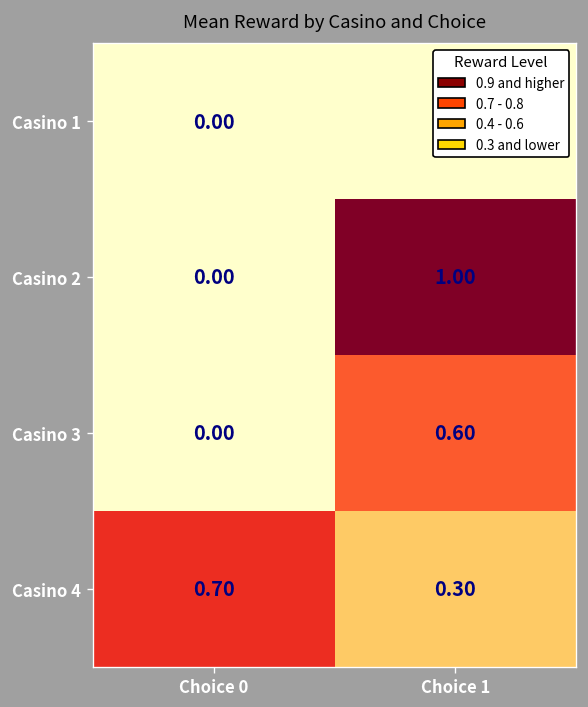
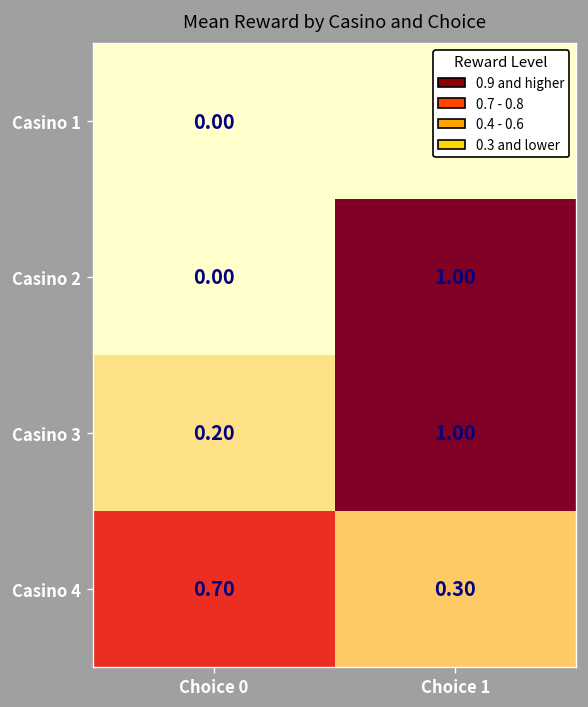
Casino 3, Choice 0: 0.00 -> 0.20
Casino 3, Choice 1: 0.60 -> 1.00
